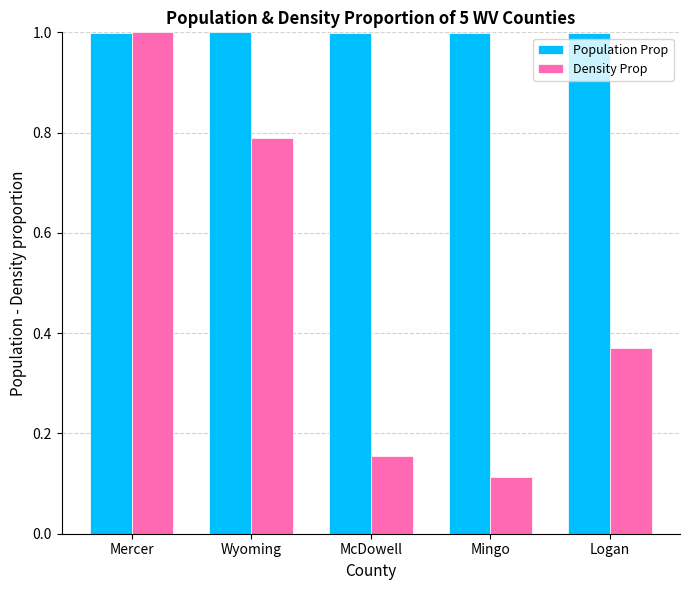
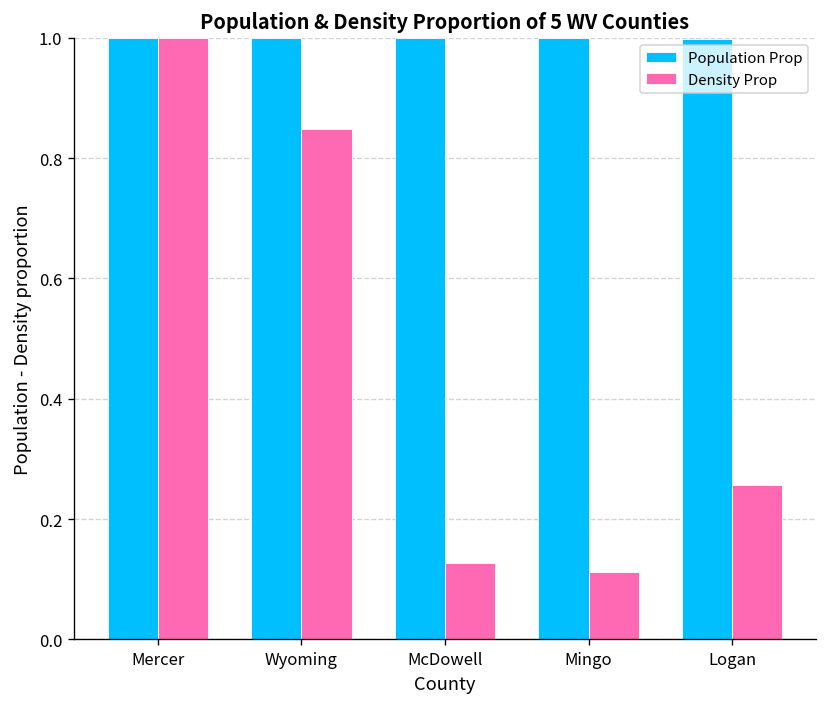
Density Prop, Wyoming: 0.79 -> 0.85
Density Prop, McDowell: 0.15 -> 0.13
Density Prop, Logan: 0.37 -> 0.26
